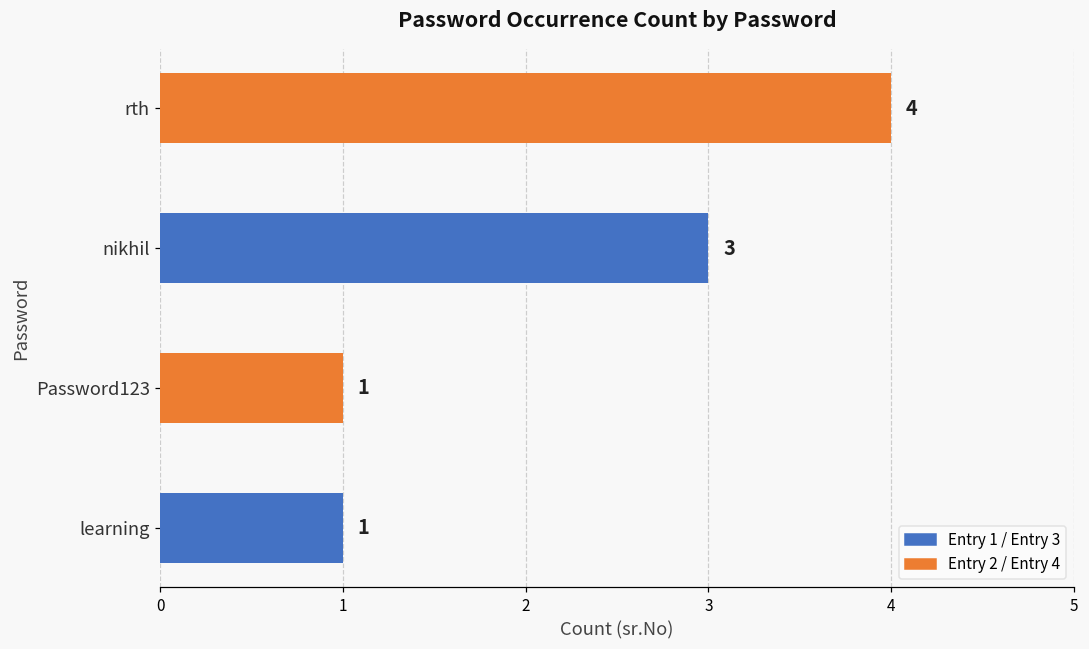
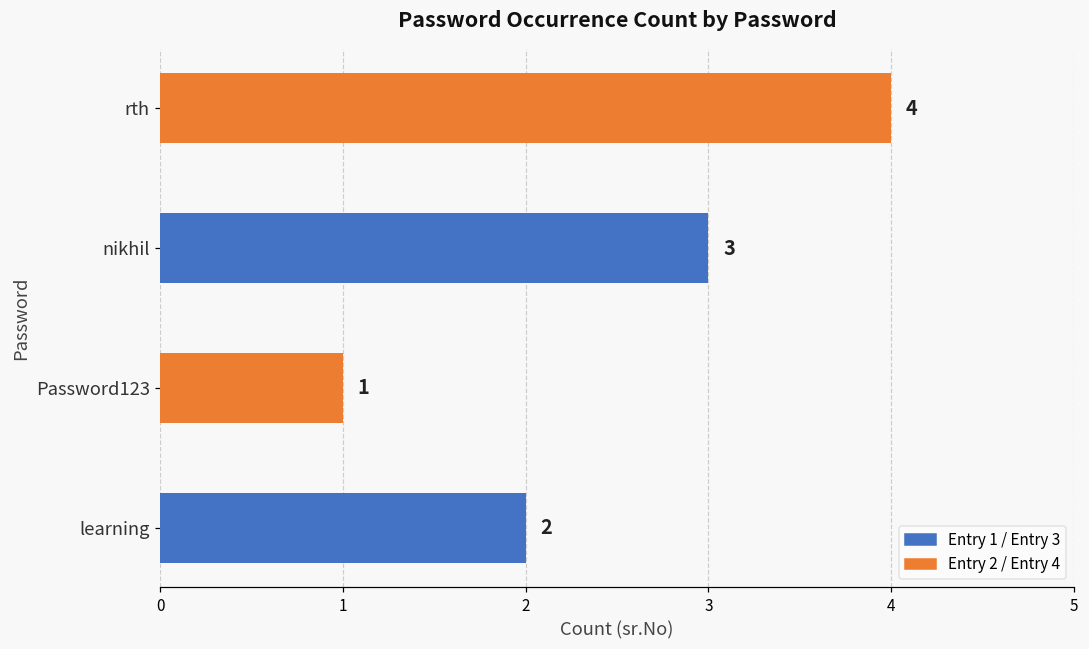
learning: 1 -> 2
